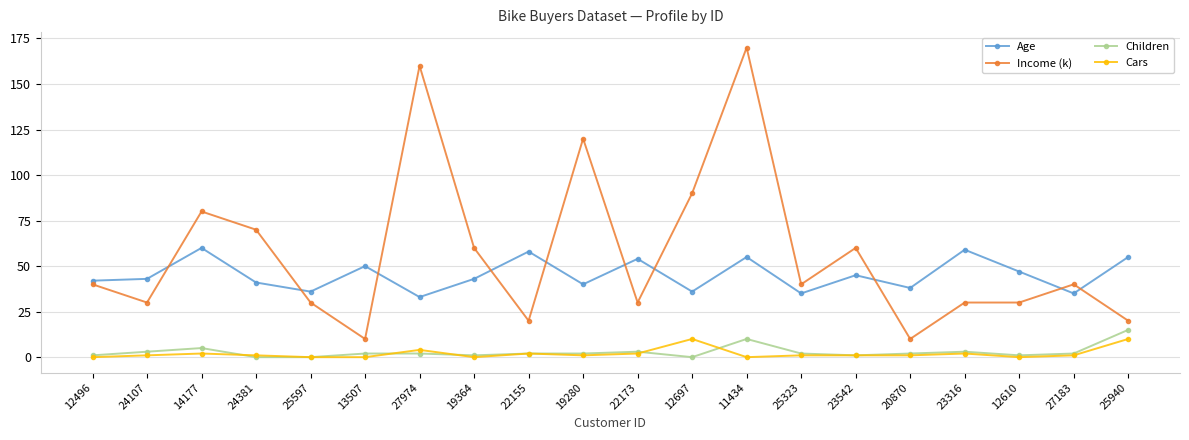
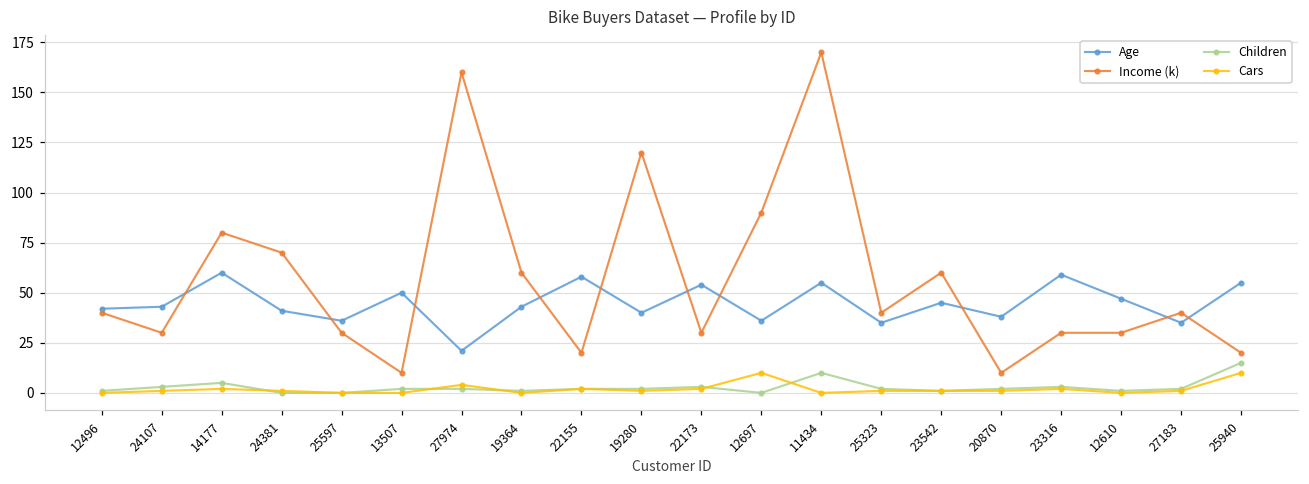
Age, 27974: 33 -> 21
